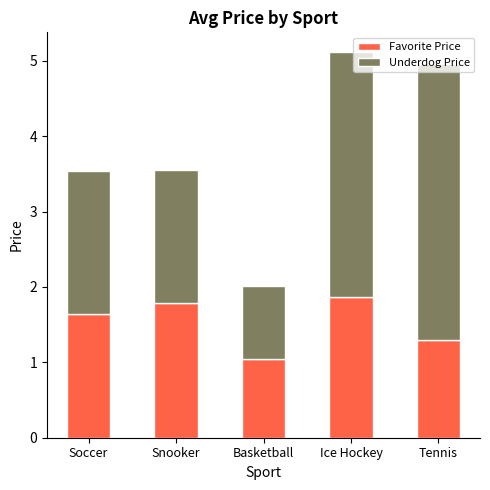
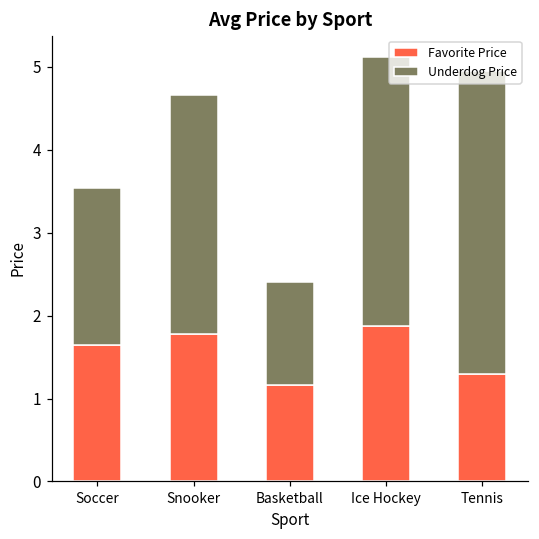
Underdog Price, Snooker: 1.8 -> 2.9
Favorite Price, Basketball: 1.0 -> 1.2
Underdog Price, Basketball: 1.0 -> 1.2
